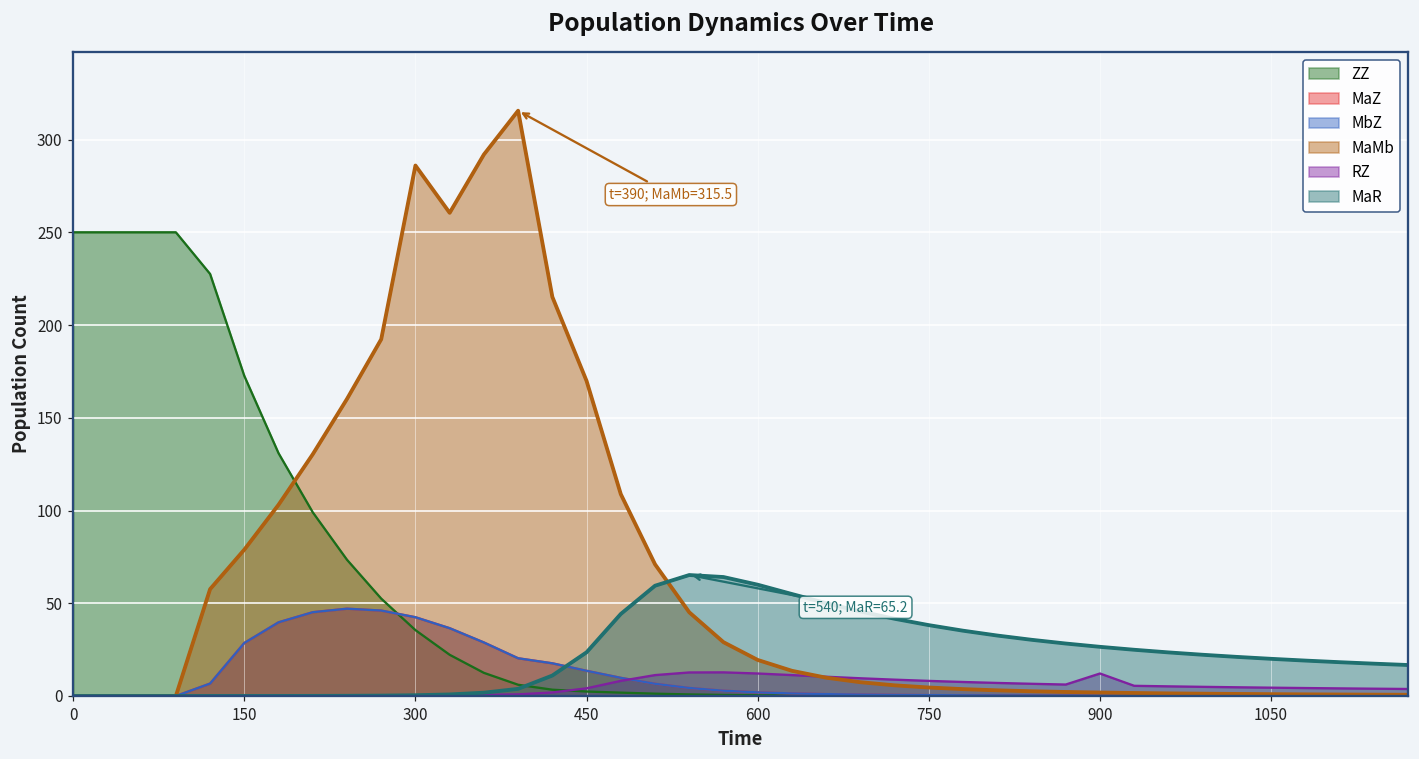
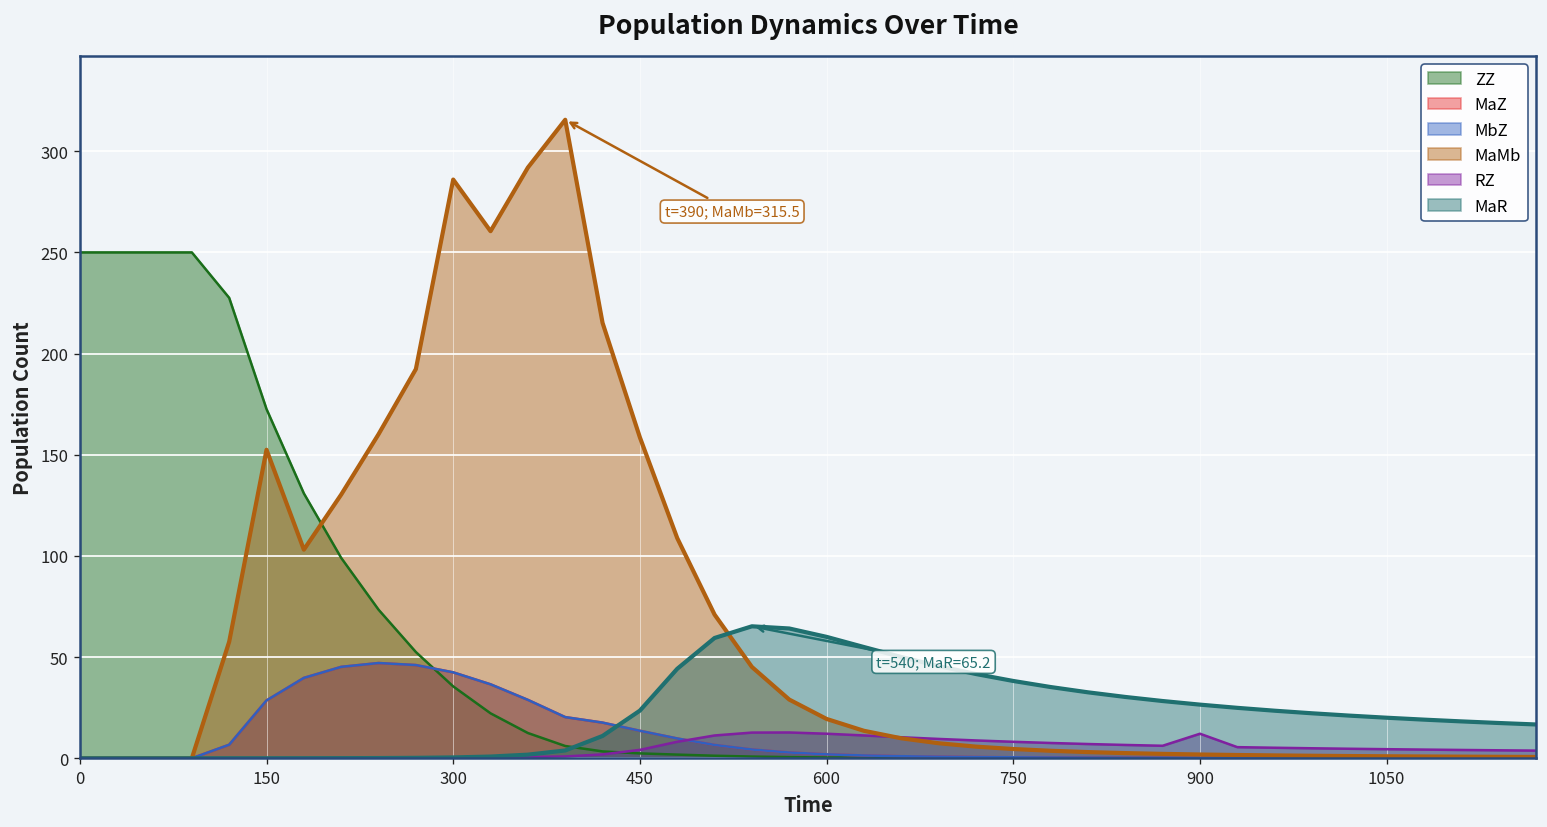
MaMb, 150: 79 -> 152
MaMb, 450: 170 -> 159
